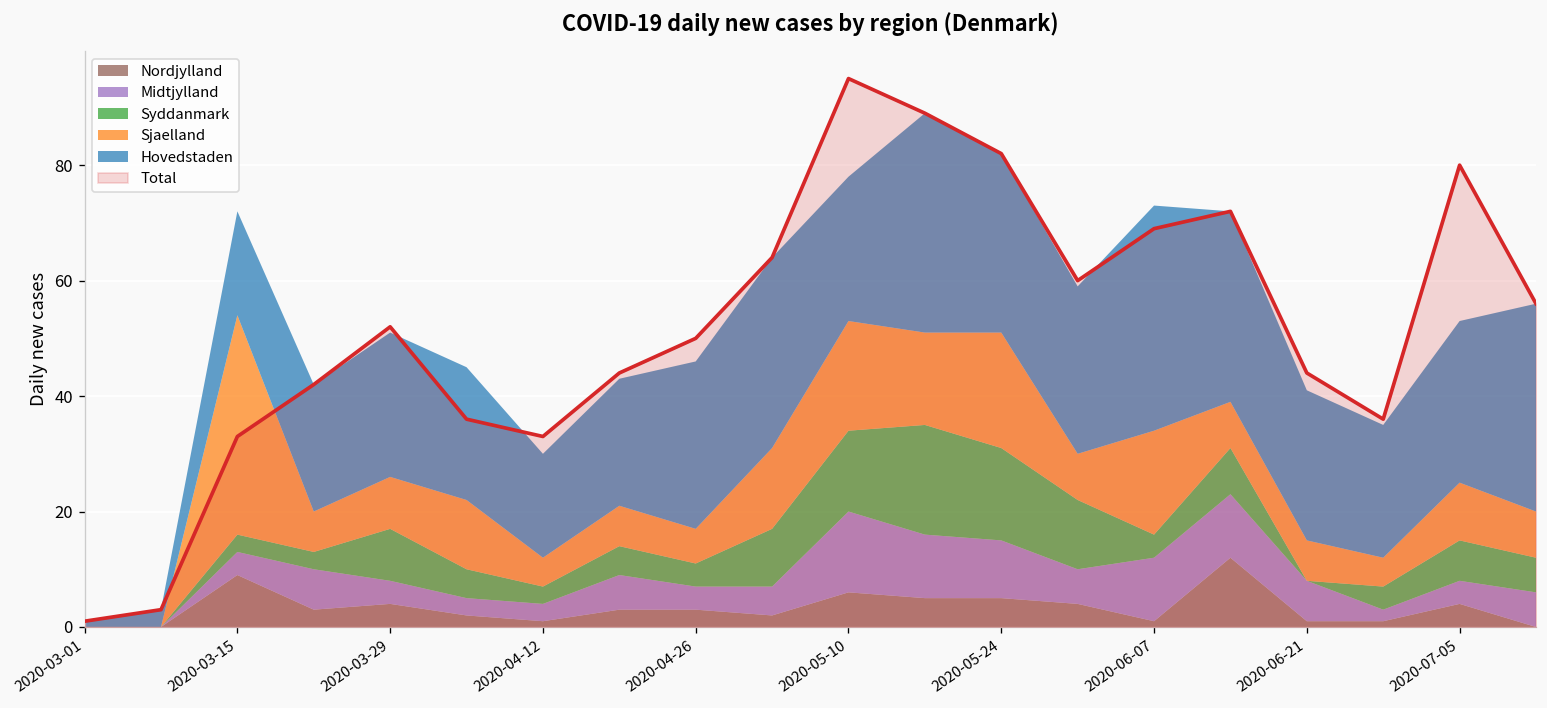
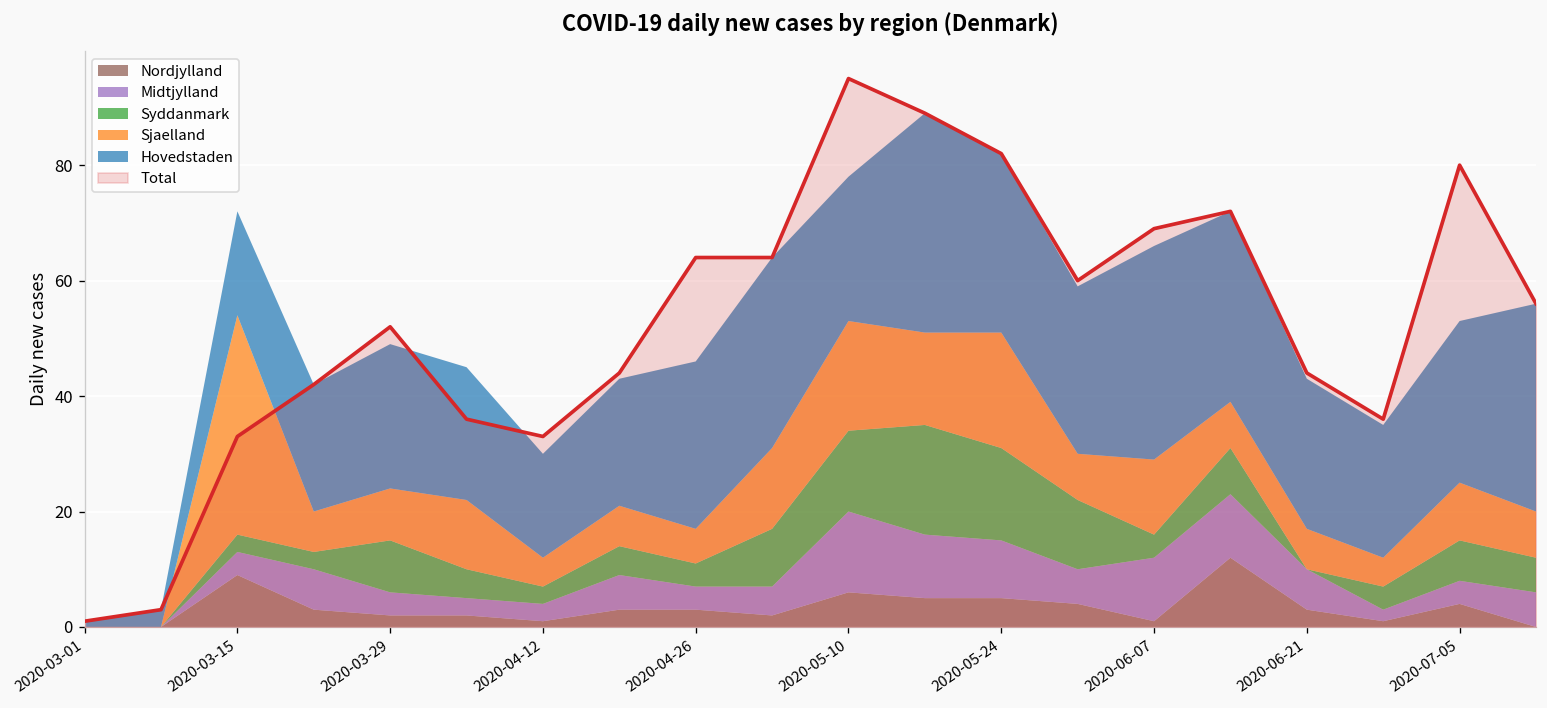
Nordjylland, 2020-03-29: 4 -> 2
Total, 2020-04-26: 50 -> 64
Sjaelland, 2020-06-07: 18 -> 13
Hovedstaden, 2020-06-07: 39 -> 37
Nordjylland, 2020-06-21: 1 -> 3
